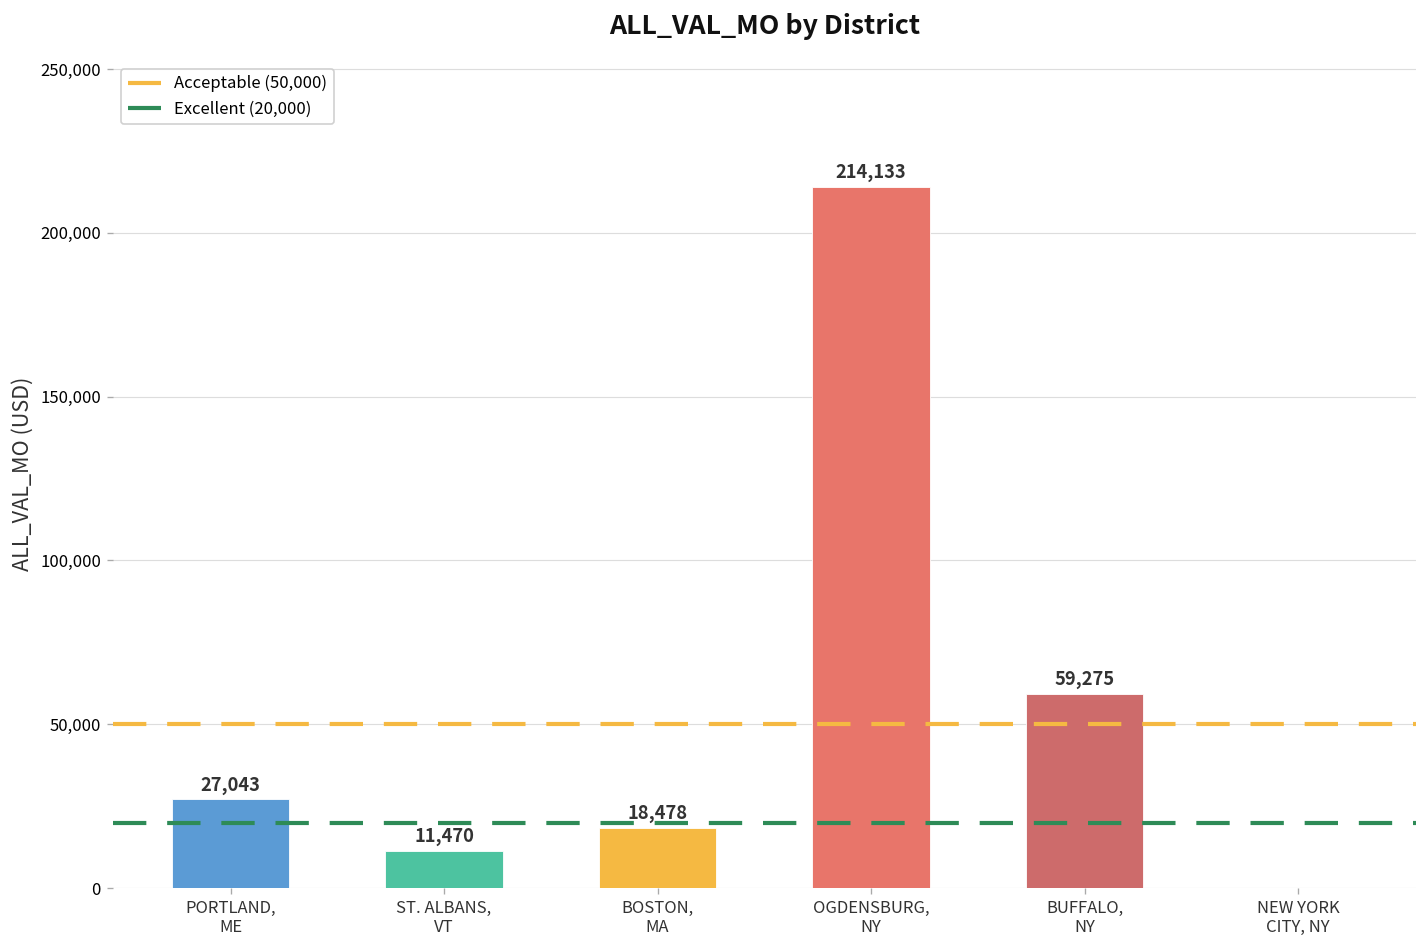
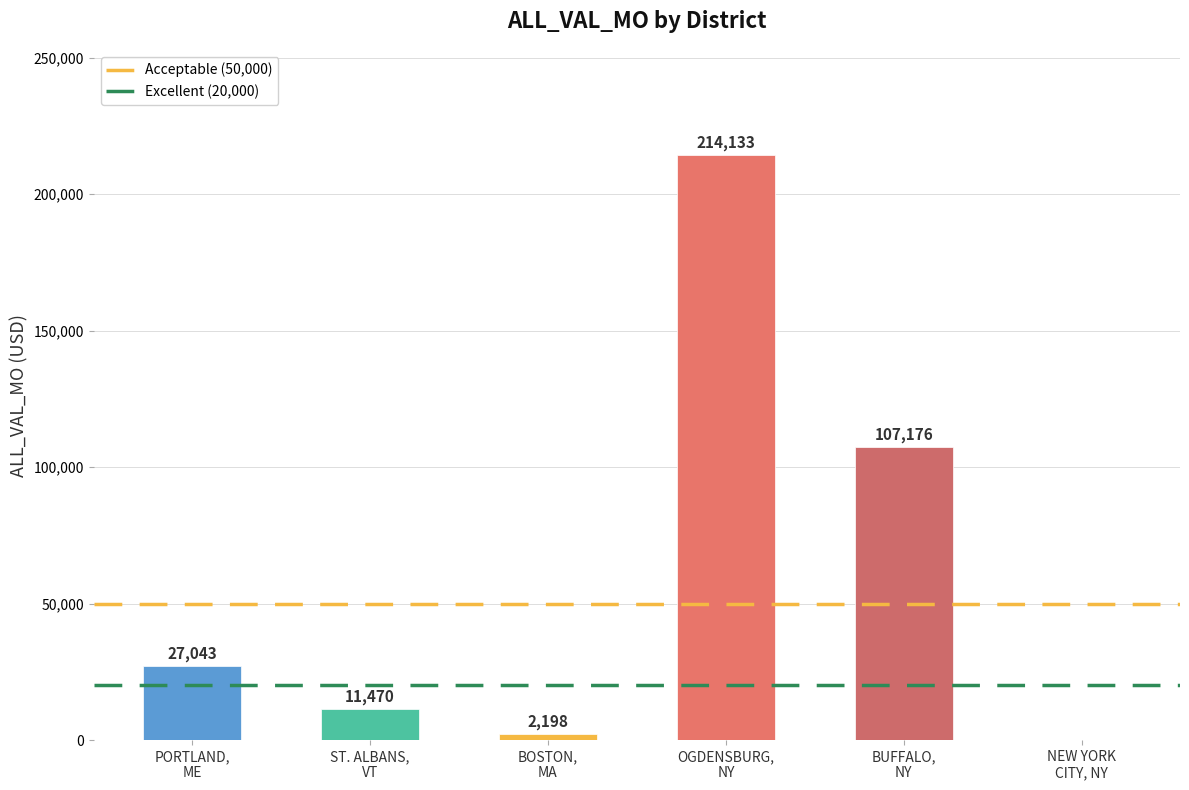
BOSTON, MA: 18,478 -> 2,198
BUFFALO, NY: 59,275 -> 107,176
